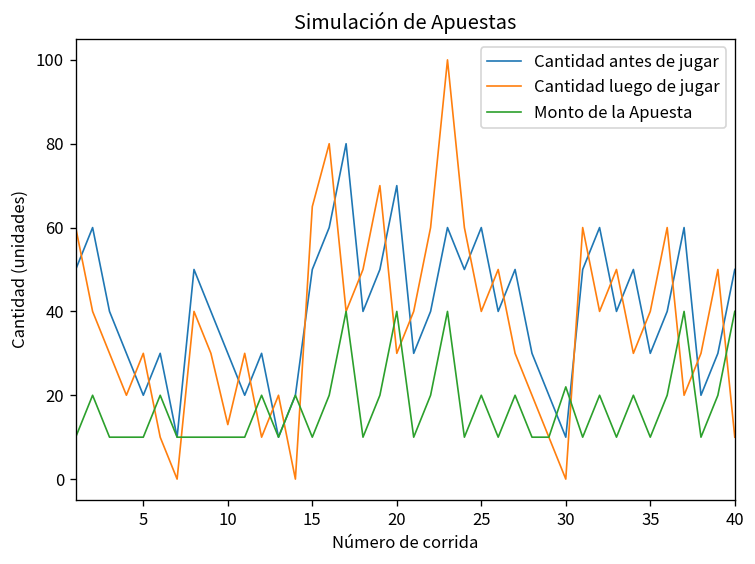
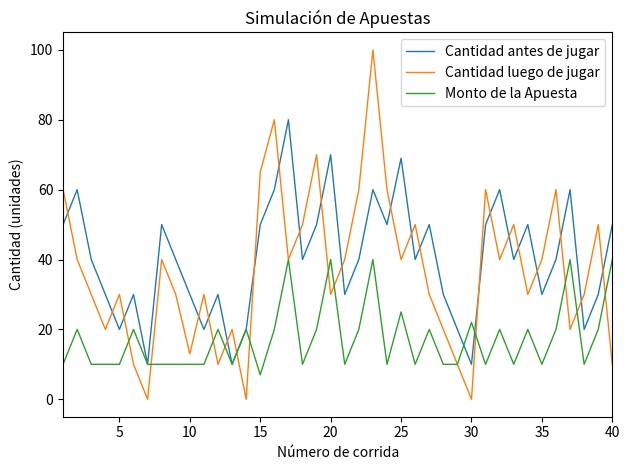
Monto de la Apuesta, 15: 10 -> 7
Cantidad antes de jugar, 25: 60 -> 69
Monto de la Apuesta, 25: 20 -> 25
